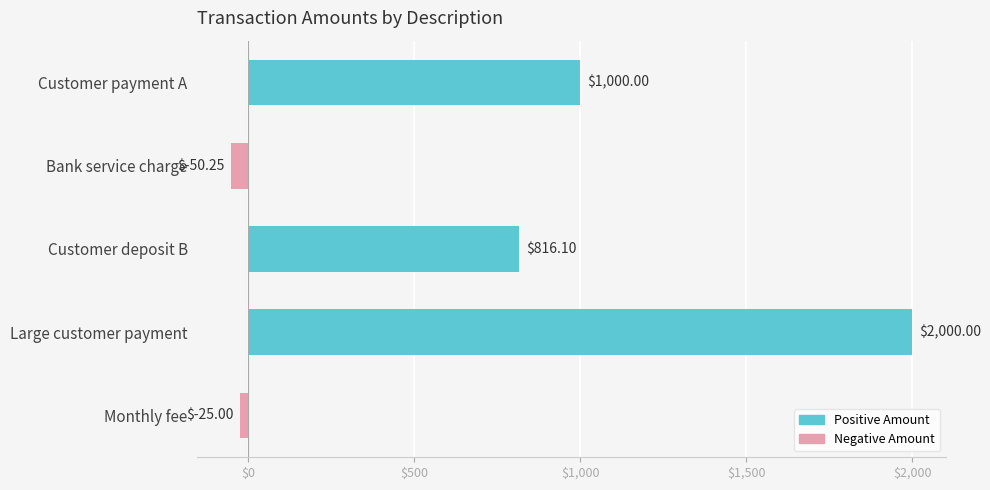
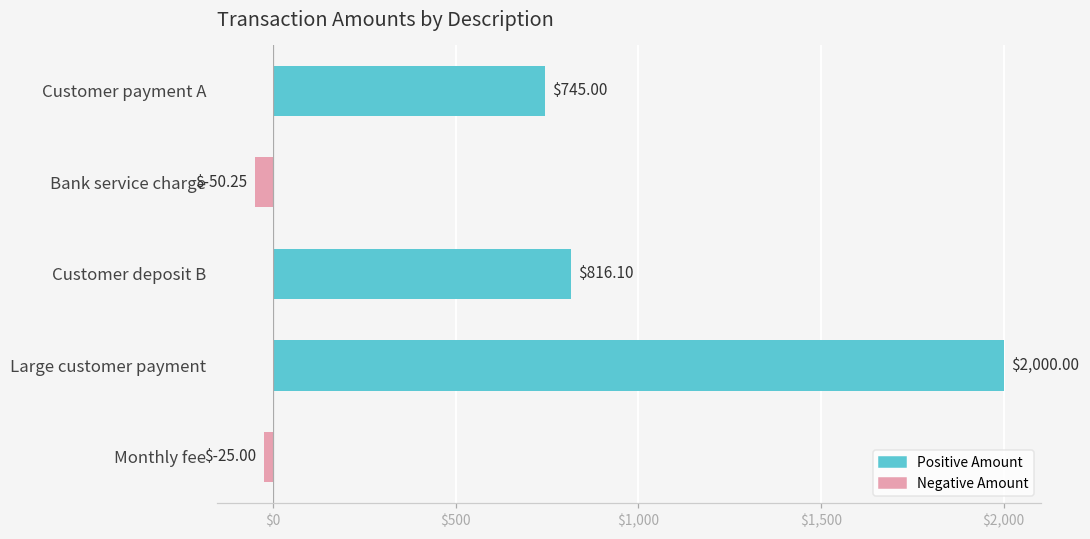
Customer payment A: $1,000.00 -> $745.00
